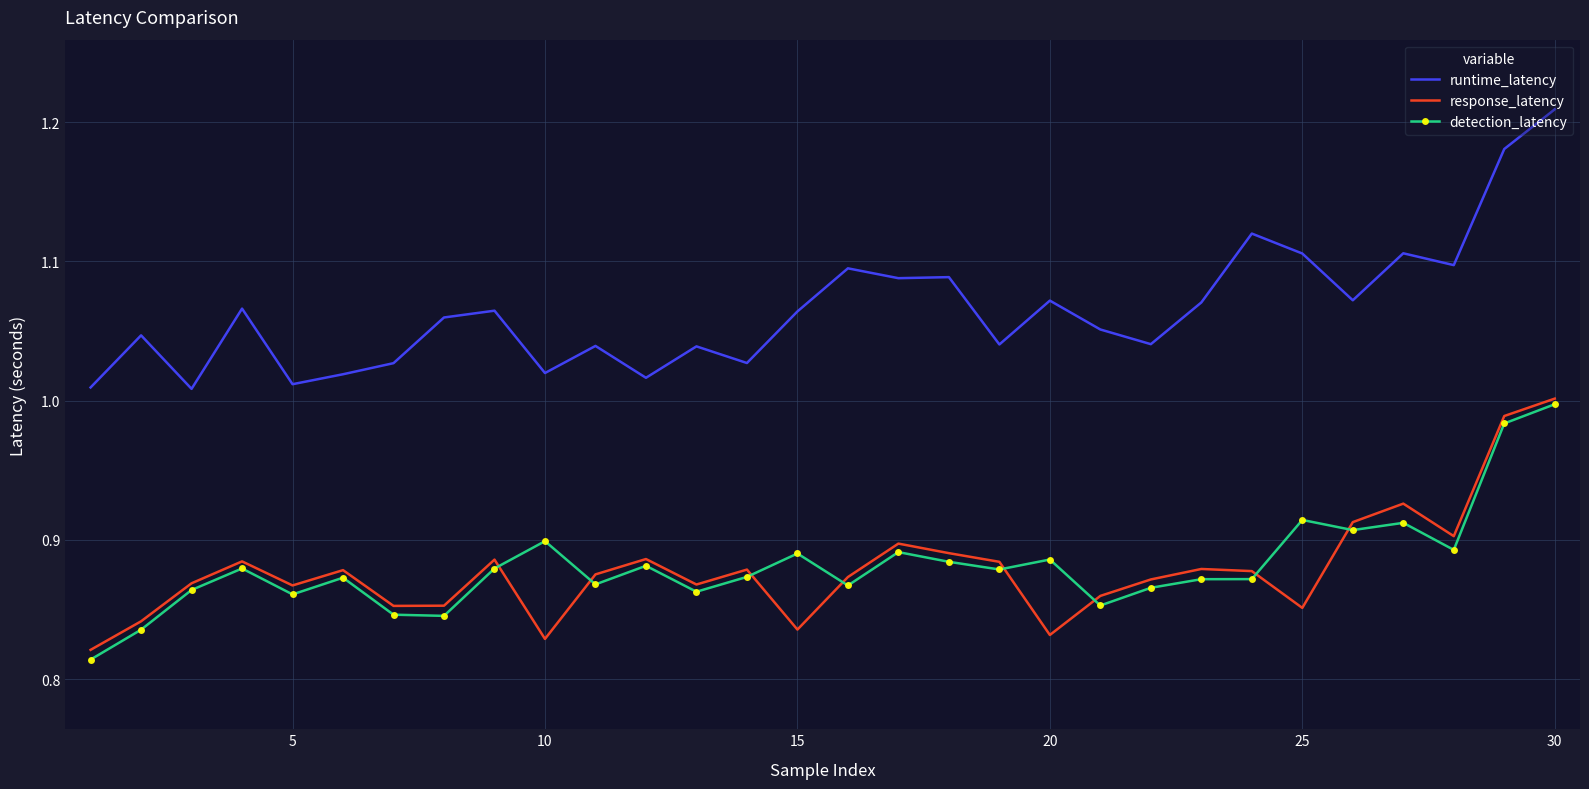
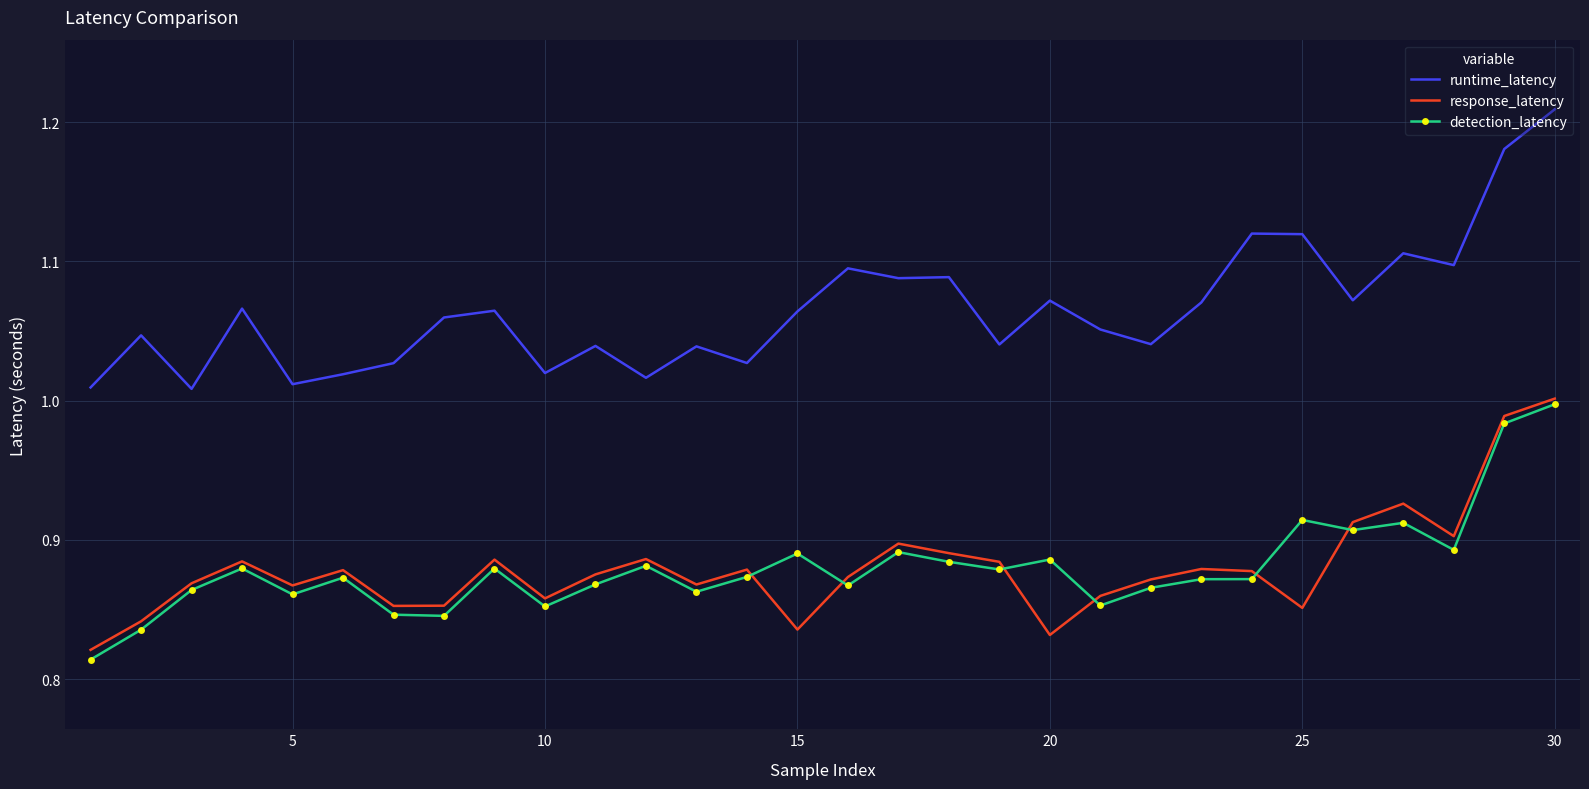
response_latency, 10: 0.829 -> 0.858
detection_latency, 10: 0.899 -> 0.852
runtime_latency, 25: 1.106 -> 1.119
